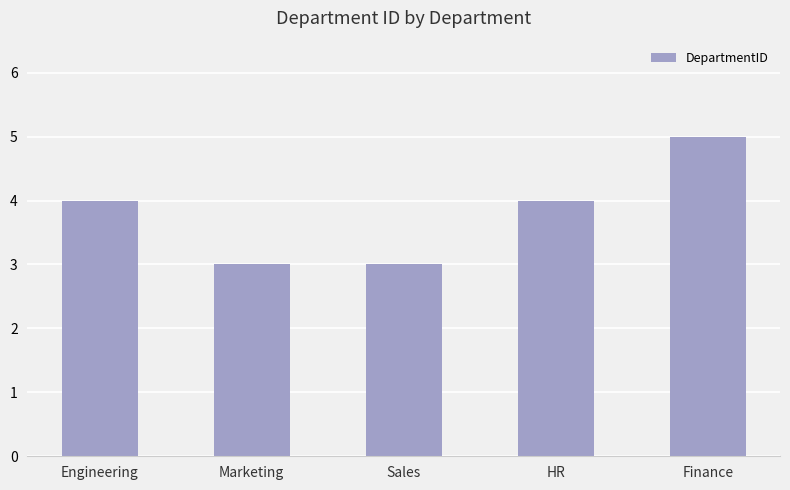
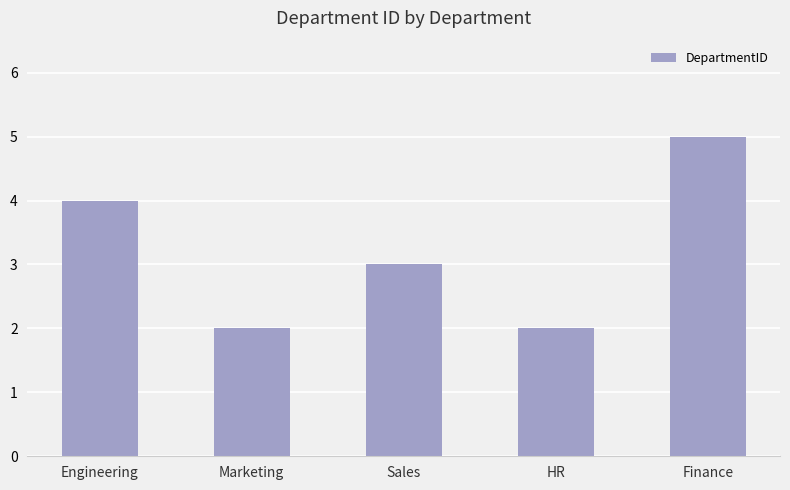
Marketing: 3 -> 2
HR: 4 -> 2
